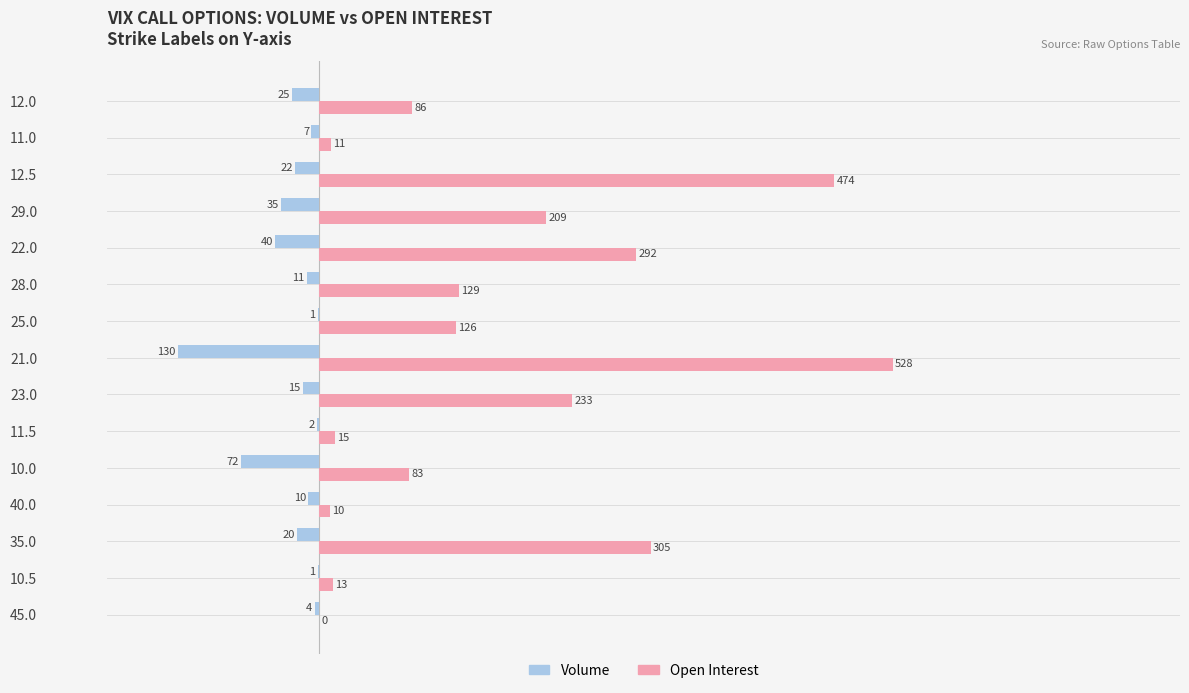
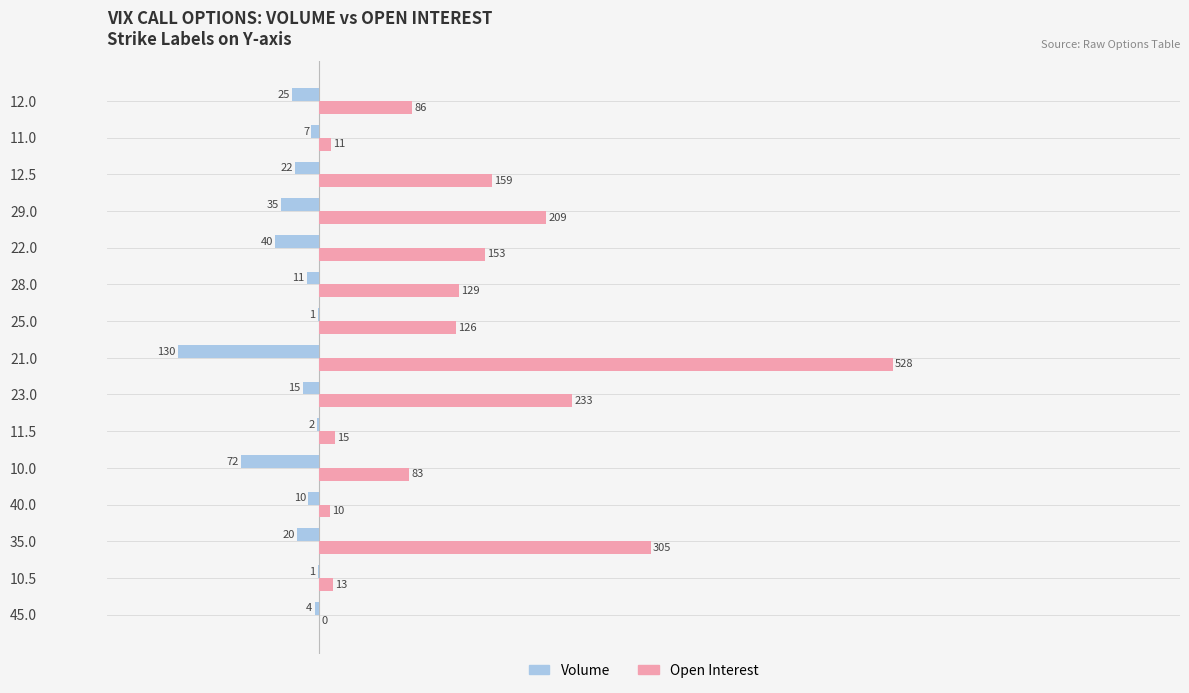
Open Interest, 12.5: 474 -> 159
Open Interest, 22.0: 292 -> 153
